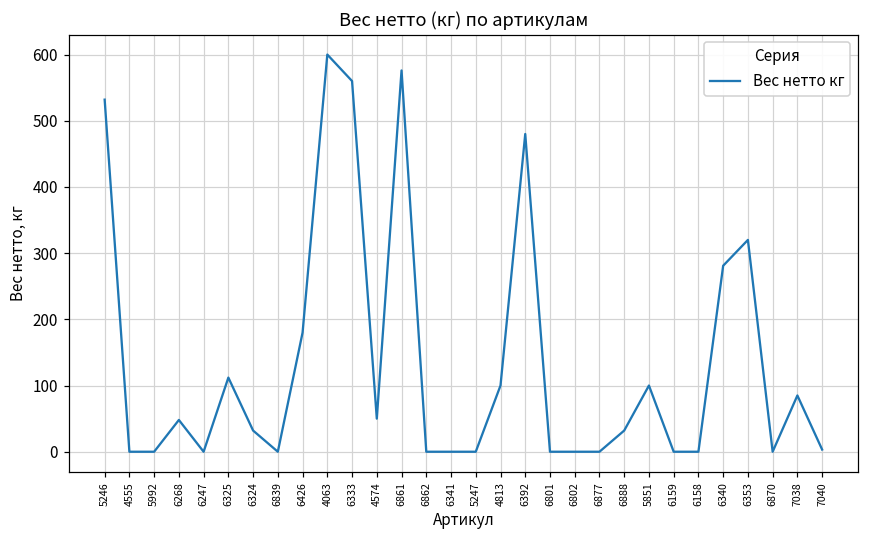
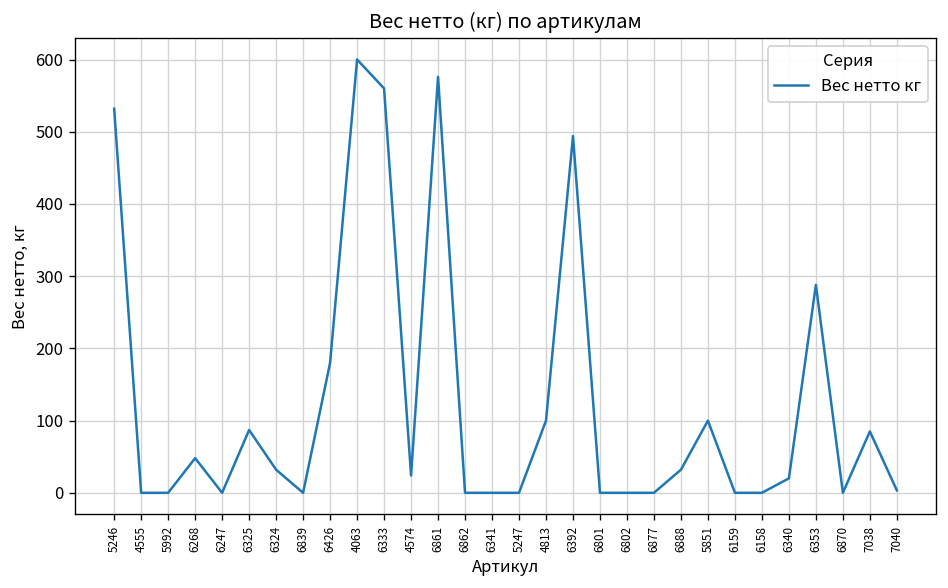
6325: 110 -> 90
4574: 50 -> 20
6392: 480 -> 490
6340: 280 -> 20
6353: 320 -> 290
